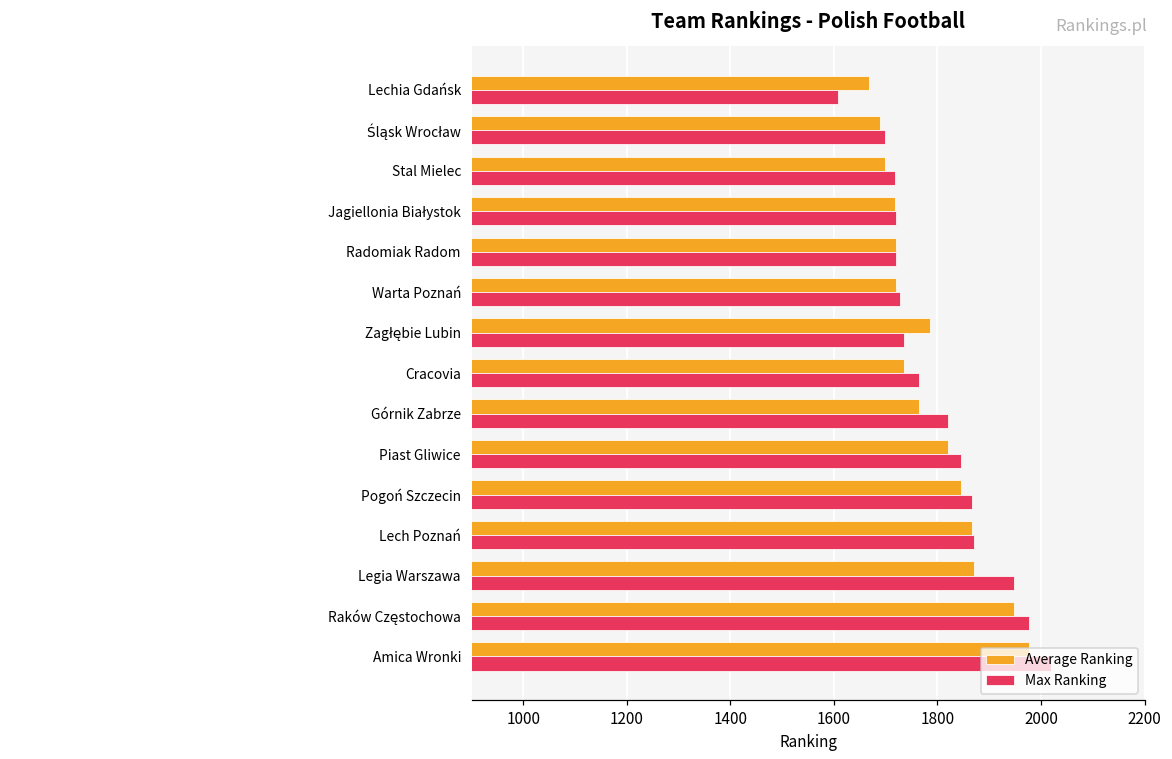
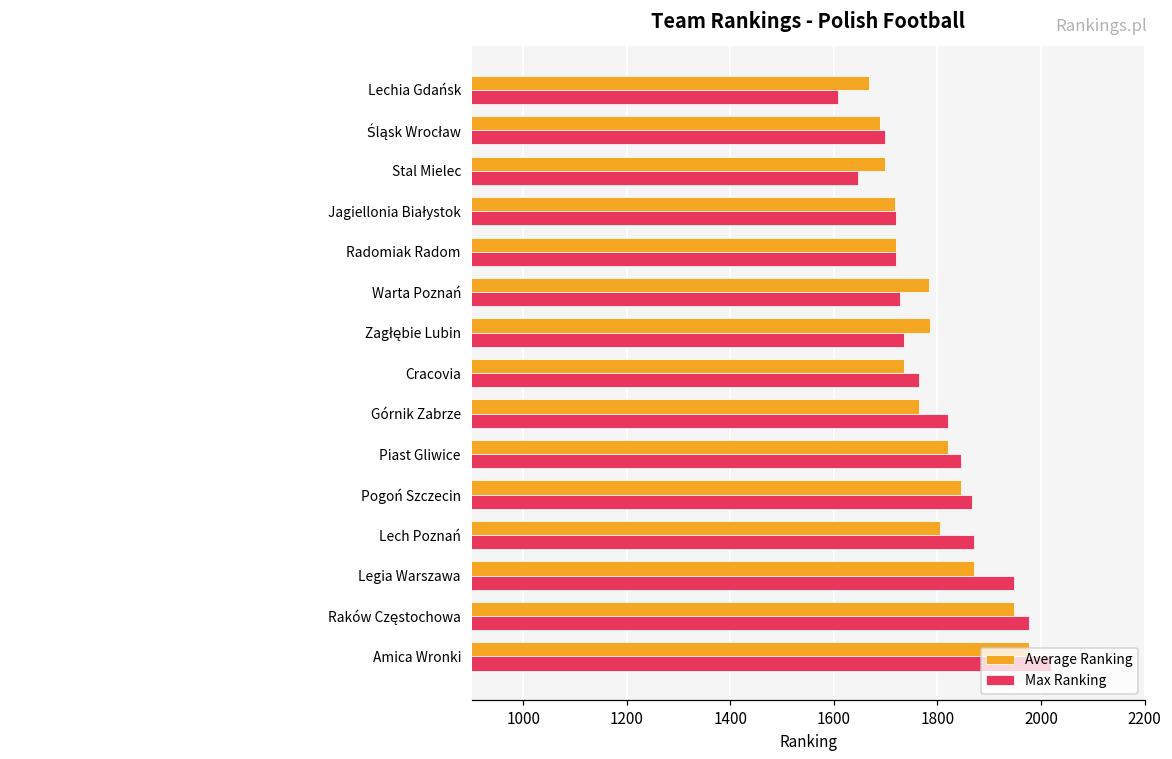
Max Ranking, Stal Mielec: 1720 -> 1650
Average Ranking, Warta Poznań: 1720 -> 1780
Average Ranking, Lech Poznań: 1870 -> 1800
